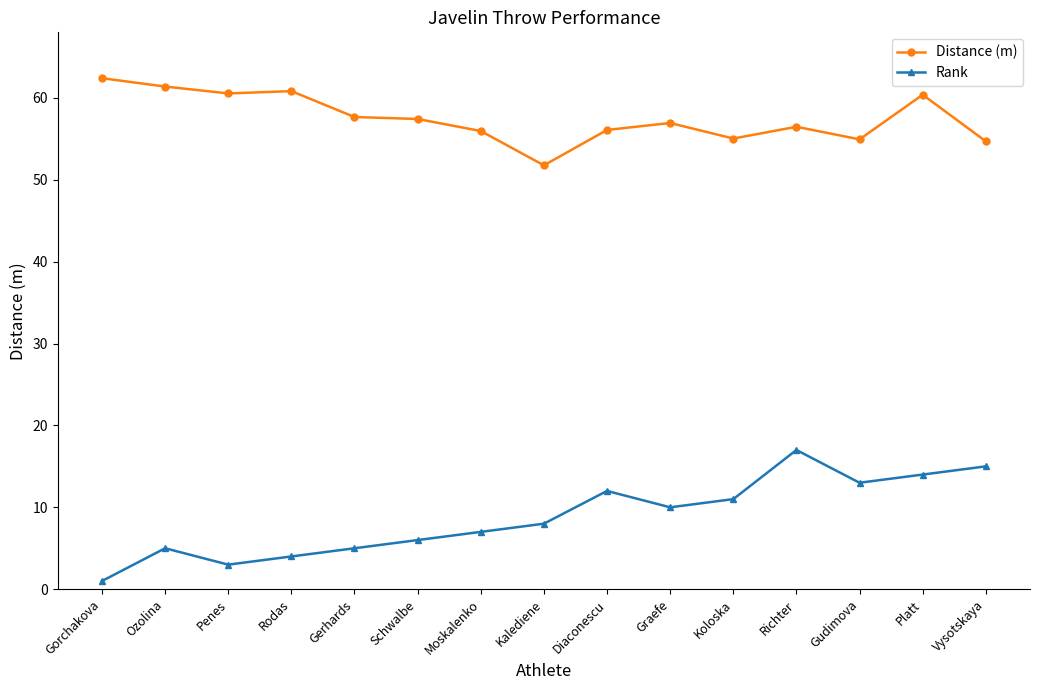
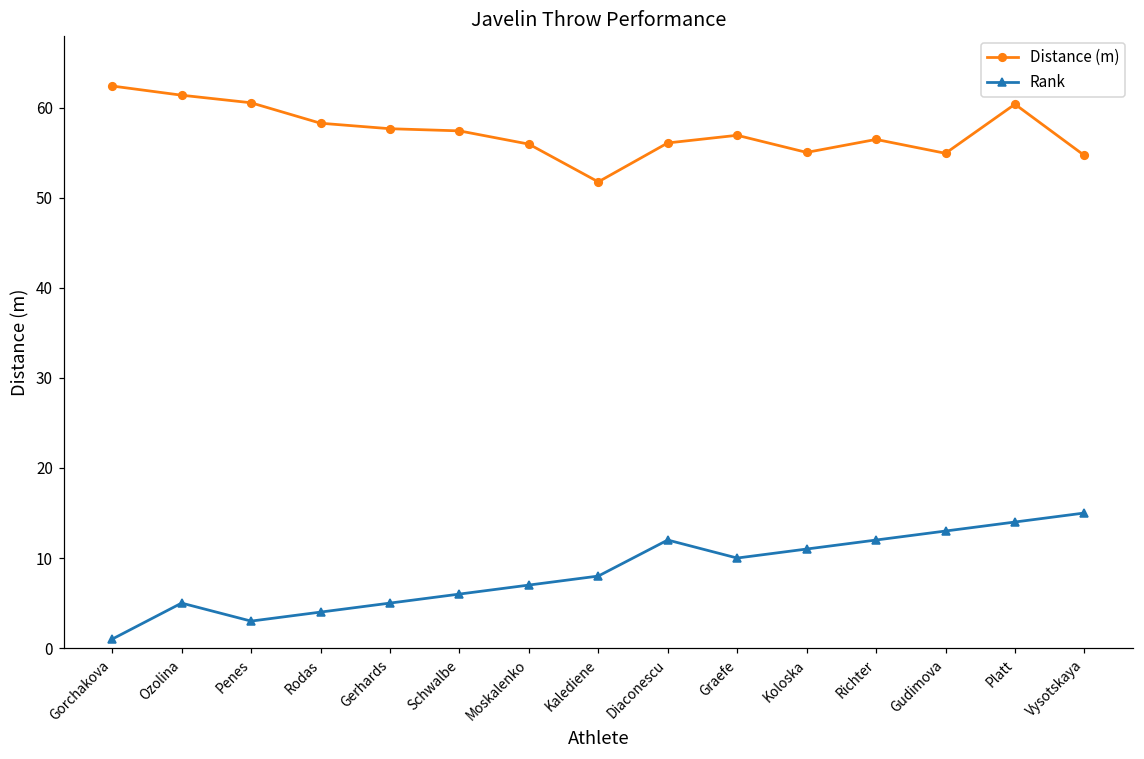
Distance (m), Rodas: 61 -> 58
Rank, Richter: 17 -> 12
